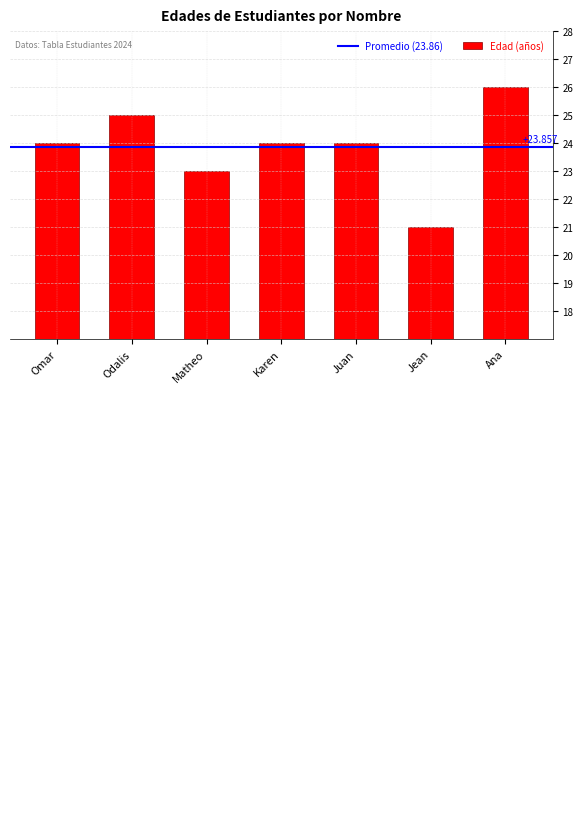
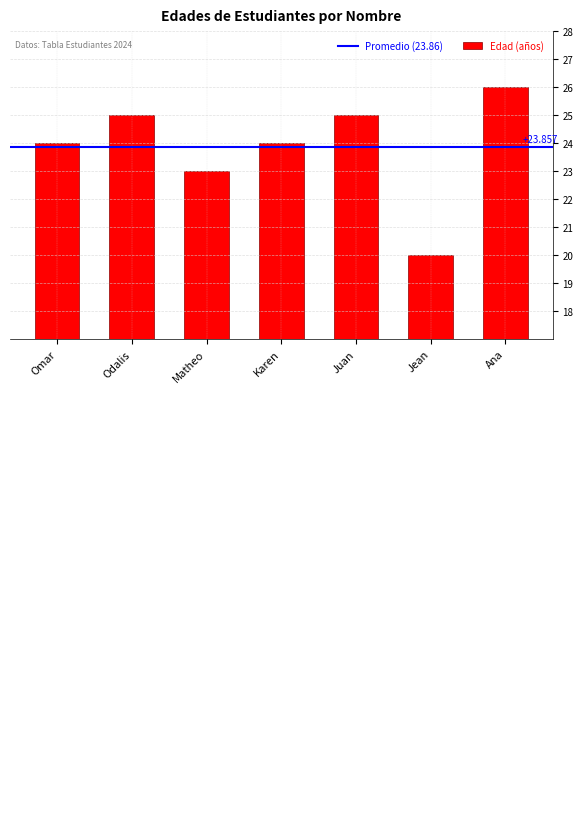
Juan: 24 -> 25
Jean: 21 -> 20
